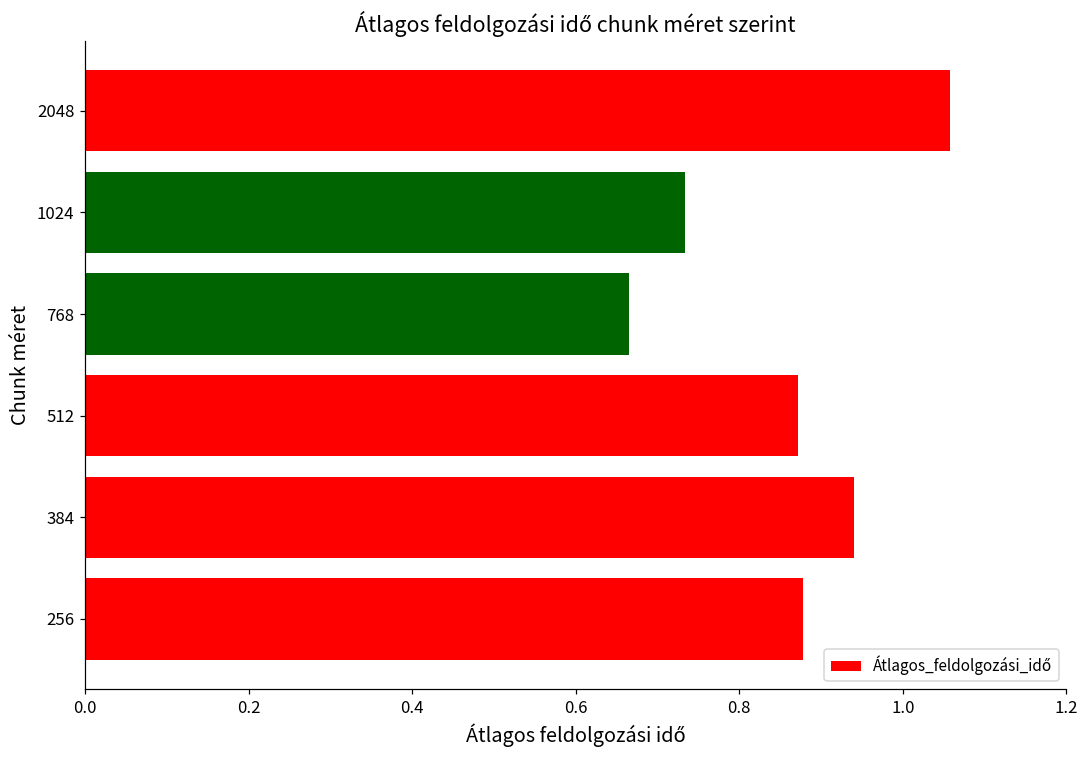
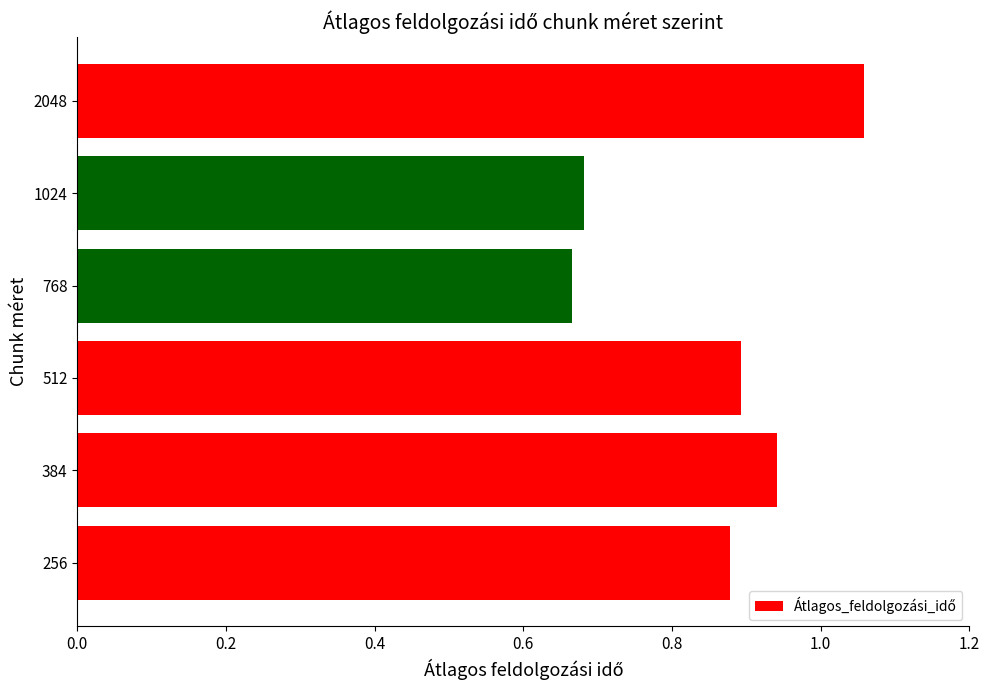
1024: 0.73 -> 0.68
512: 0.87 -> 0.89
